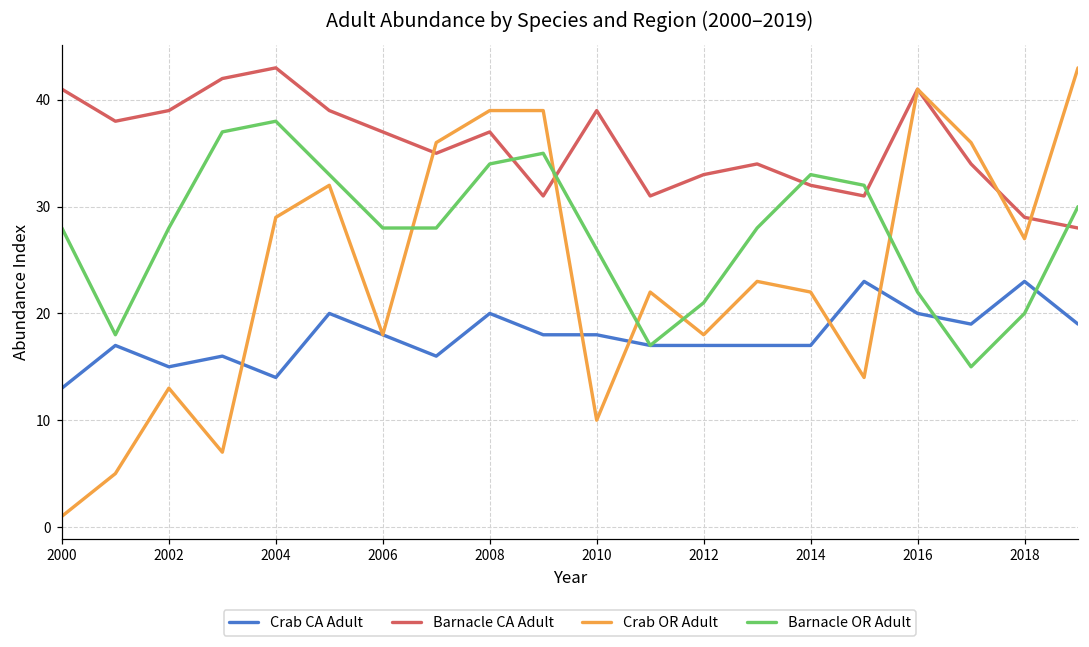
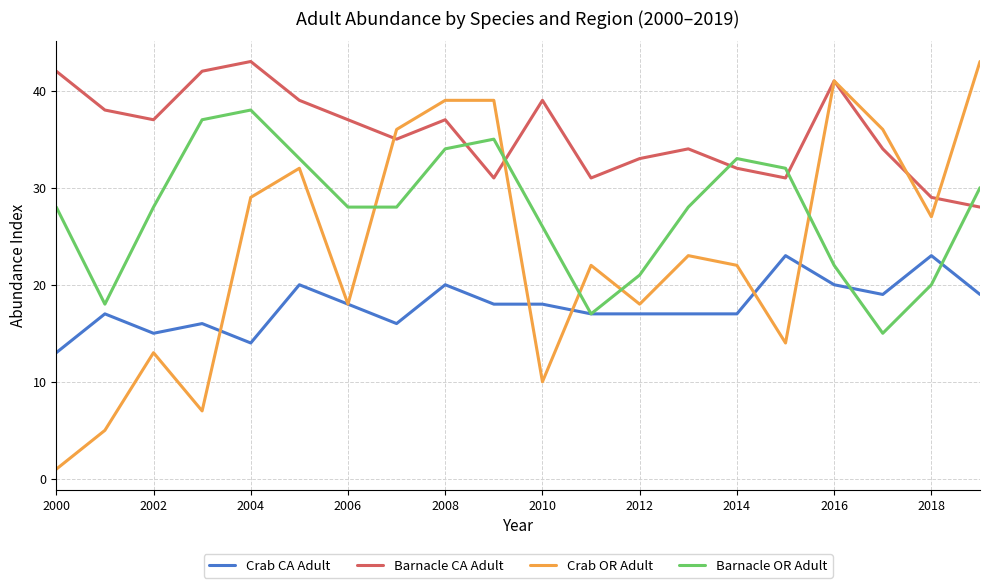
Barnacle CA Adult, 2000: 41 -> 42
Barnacle CA Adult, 2002: 39 -> 37
